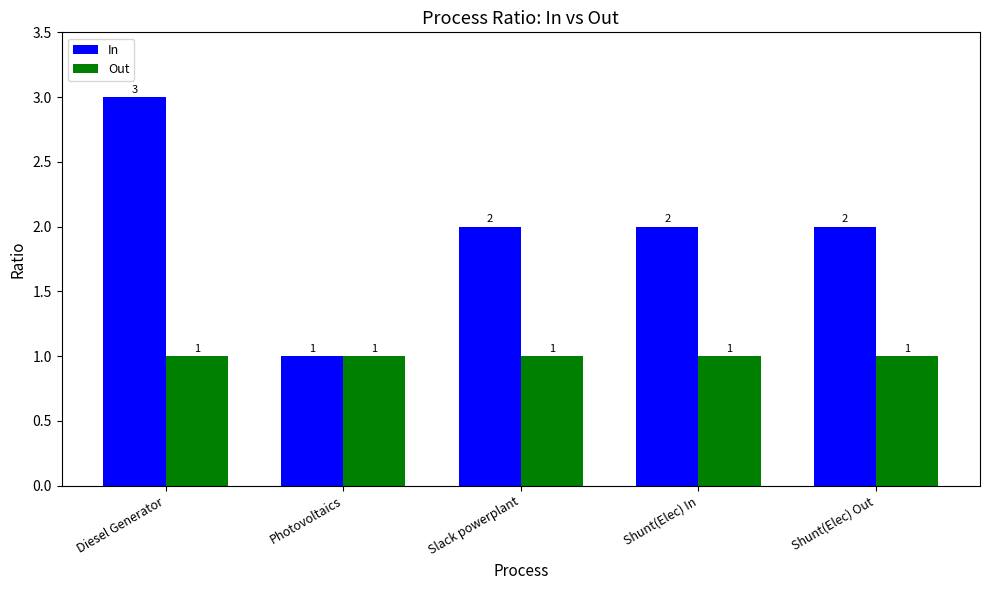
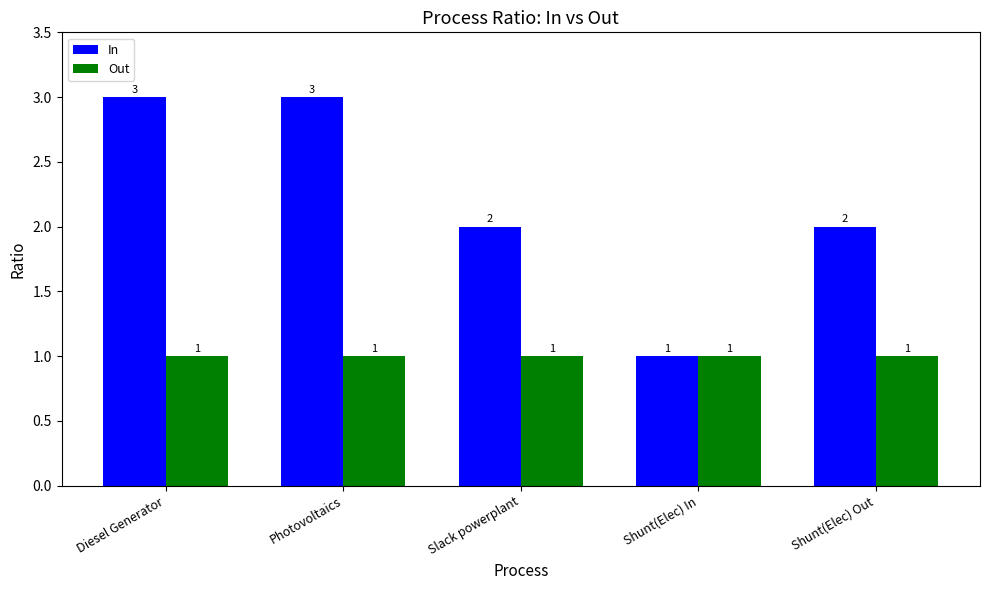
In, Photovoltaics: 1 -> 3
In, Shunt(Elec) In: 2 -> 1
